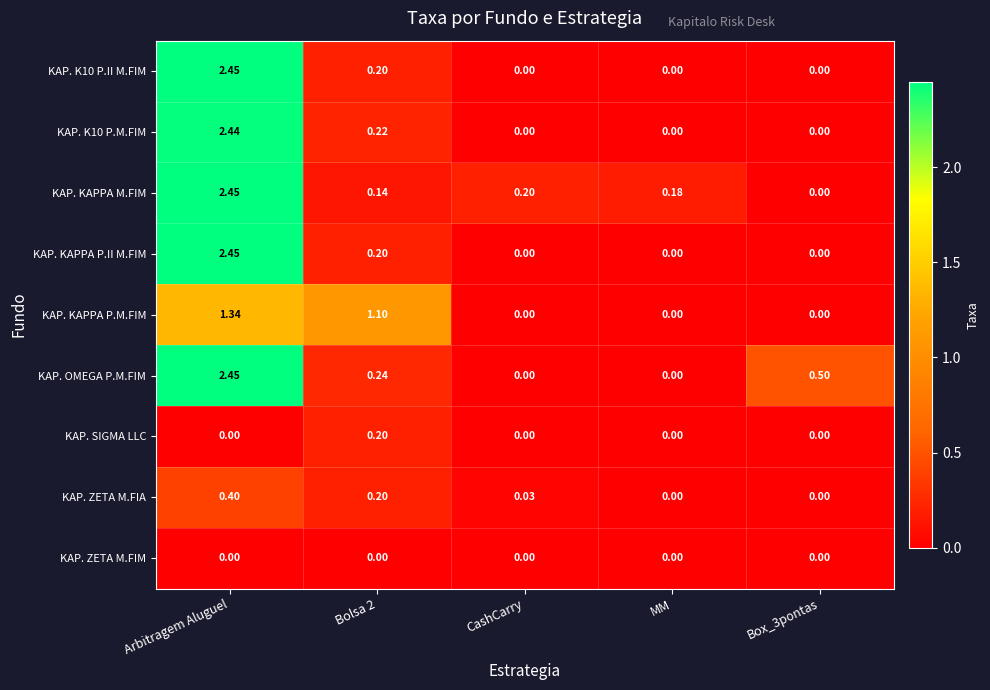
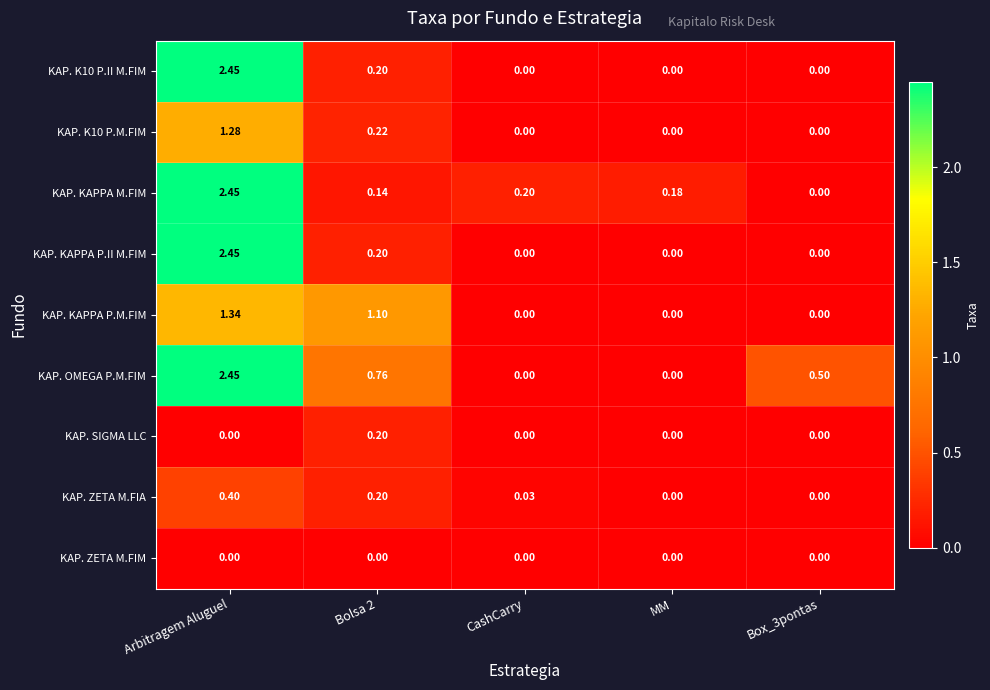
KAP. K10 P.M.FIM, Arbitragem Aluguel: 2.44 -> 1.28
KAP. OMEGA P.M.FIM, Bolsa 2: 0.24 -> 0.76
